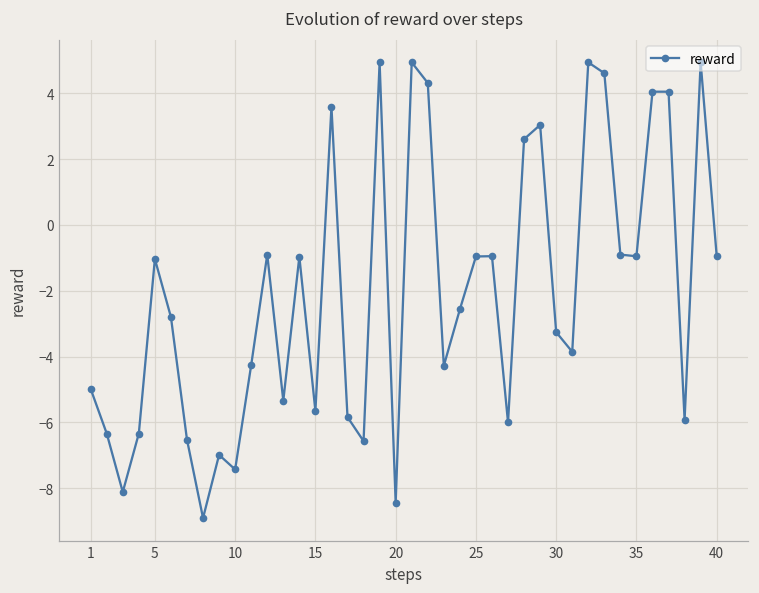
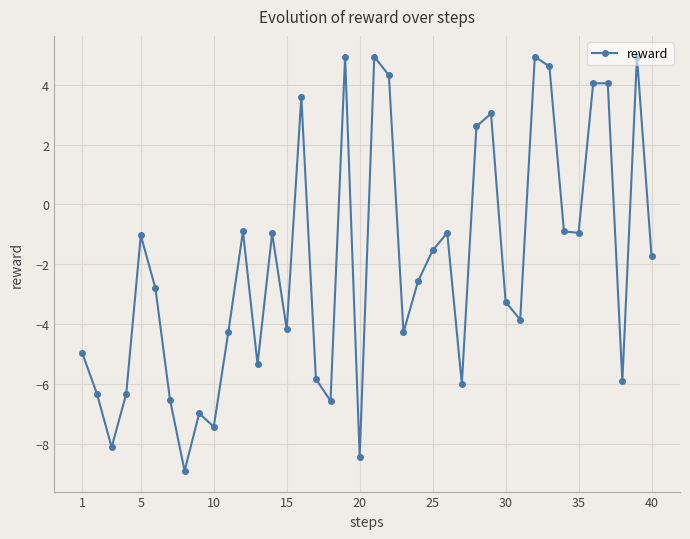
15: -5.6 -> -4.2
25: -1.0 -> -1.5
40: -0.9 -> -1.7
